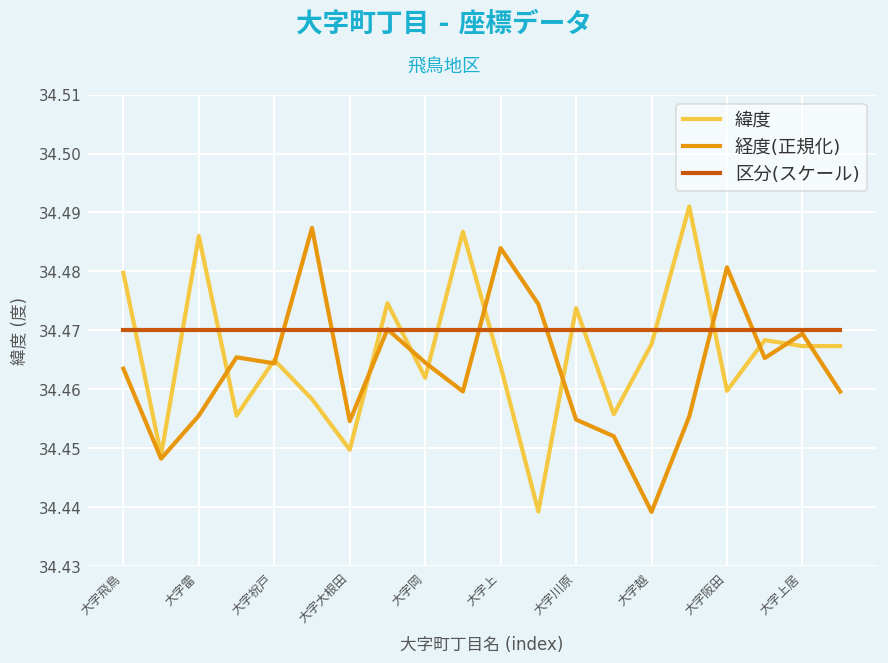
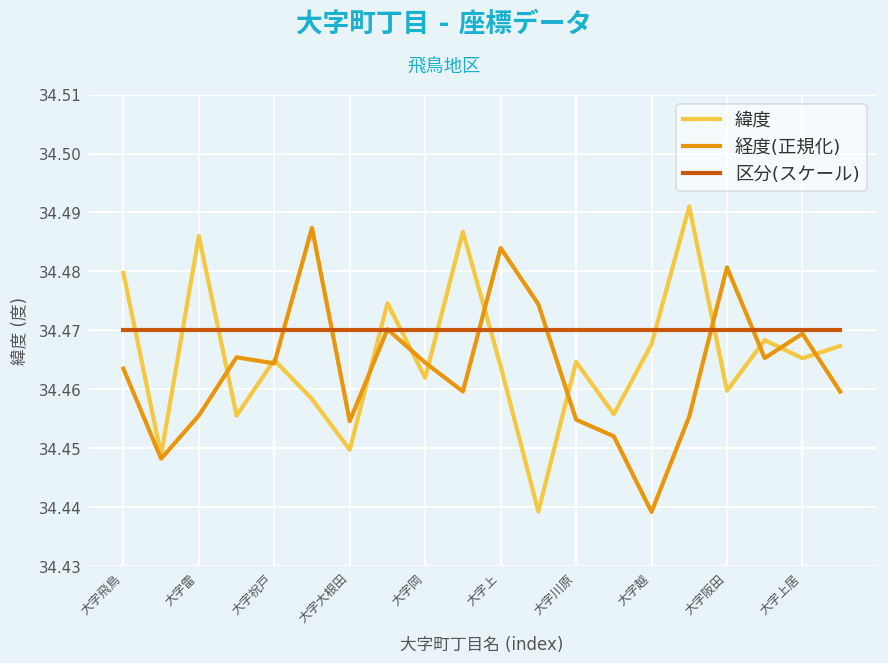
緯度, 大字川原: 34.474 -> 34.465
緯度, 大字上居: 34.467 -> 34.465
